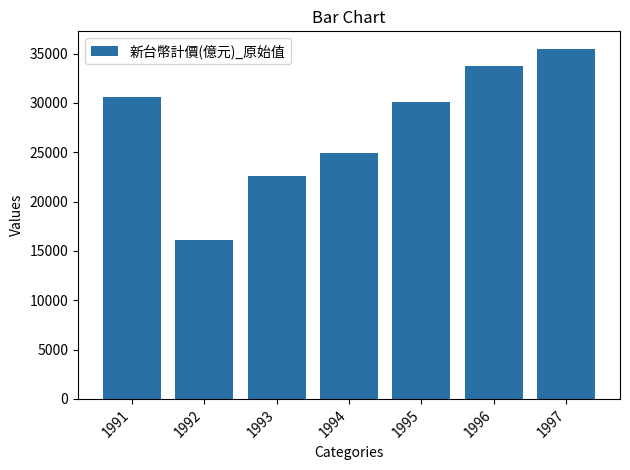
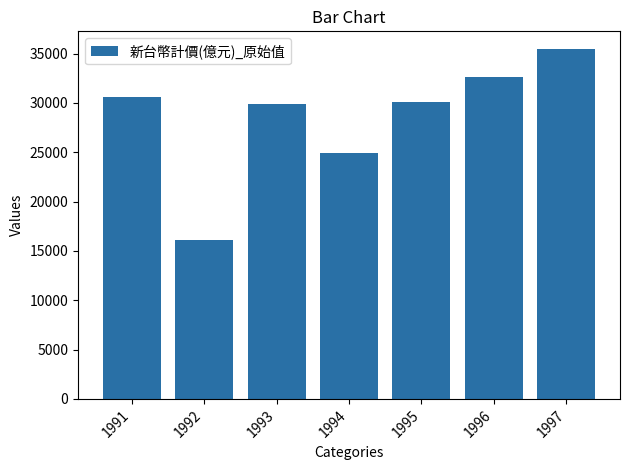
1993: 23000 -> 30000
1996: 34000 -> 33000
